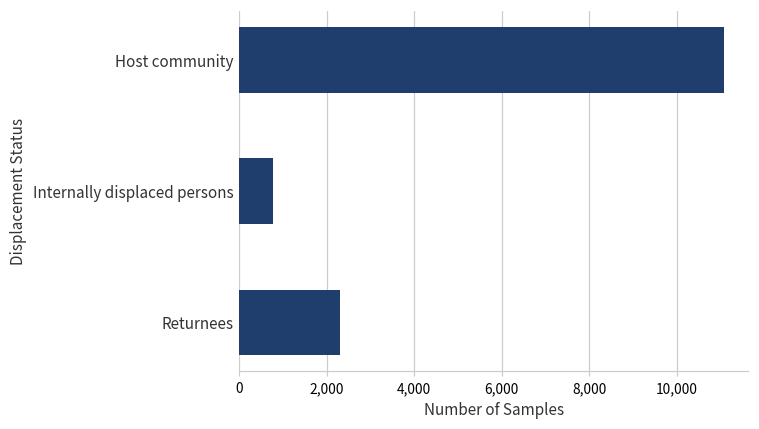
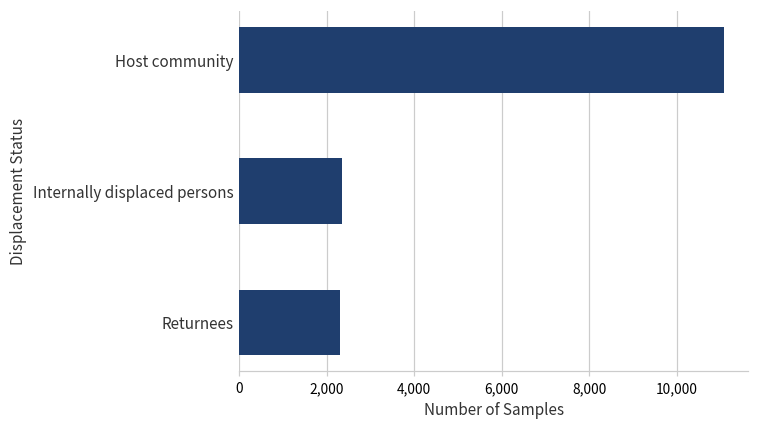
Internally displaced persons: 800 -> 2,400
